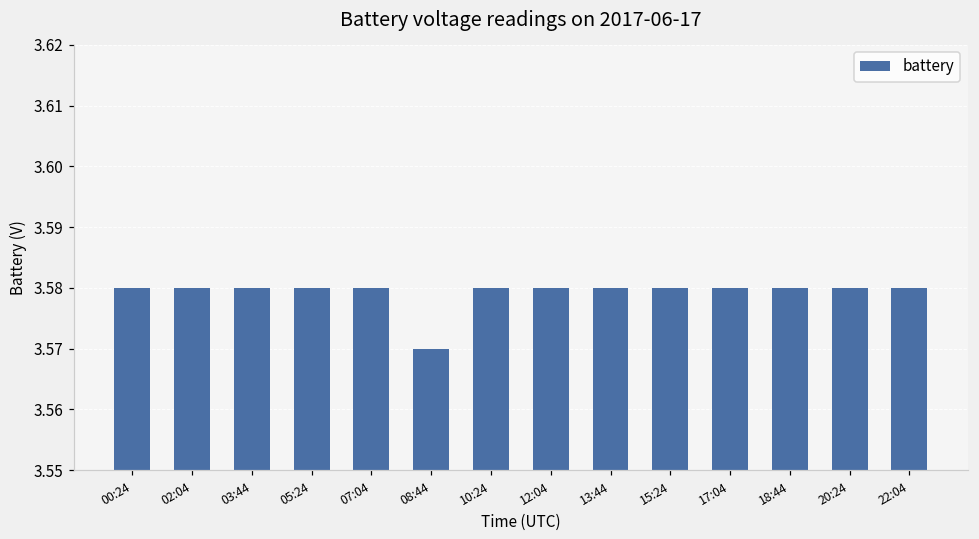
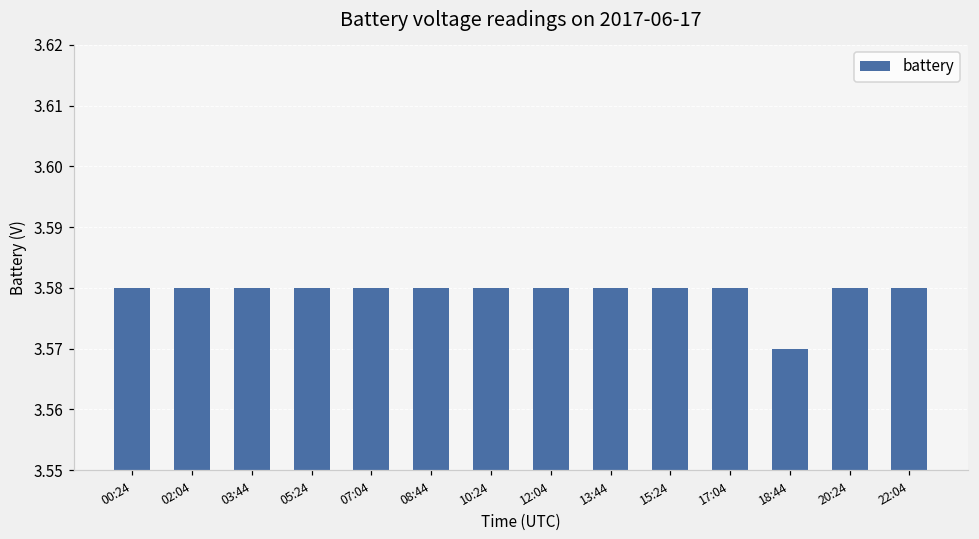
08:44: 3.57 -> 3.58
18:44: 3.58 -> 3.57
